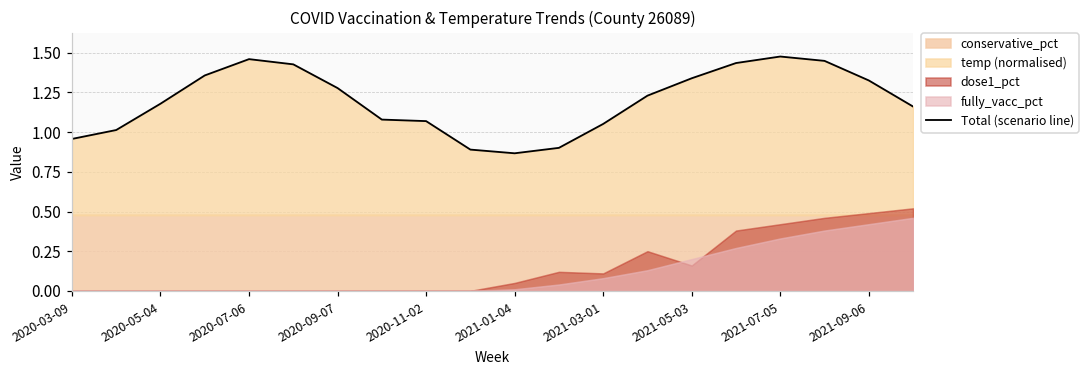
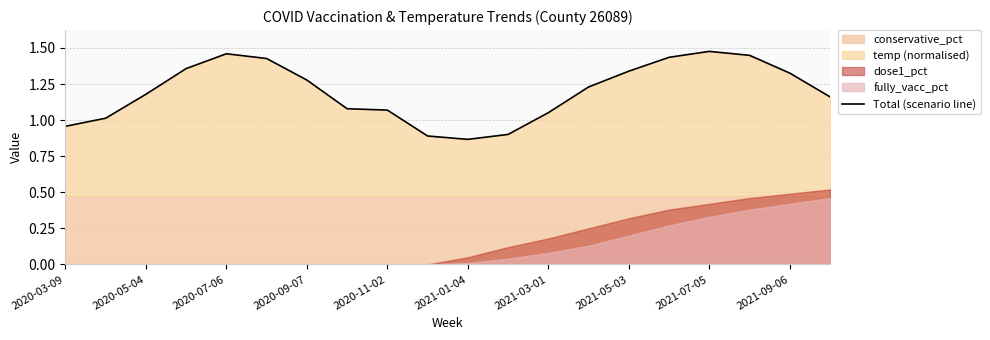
dose1_pct, 2021-03-01: 0.11 -> 0.18
dose1_pct, 2021-05-03: 0.16 -> 0.32
